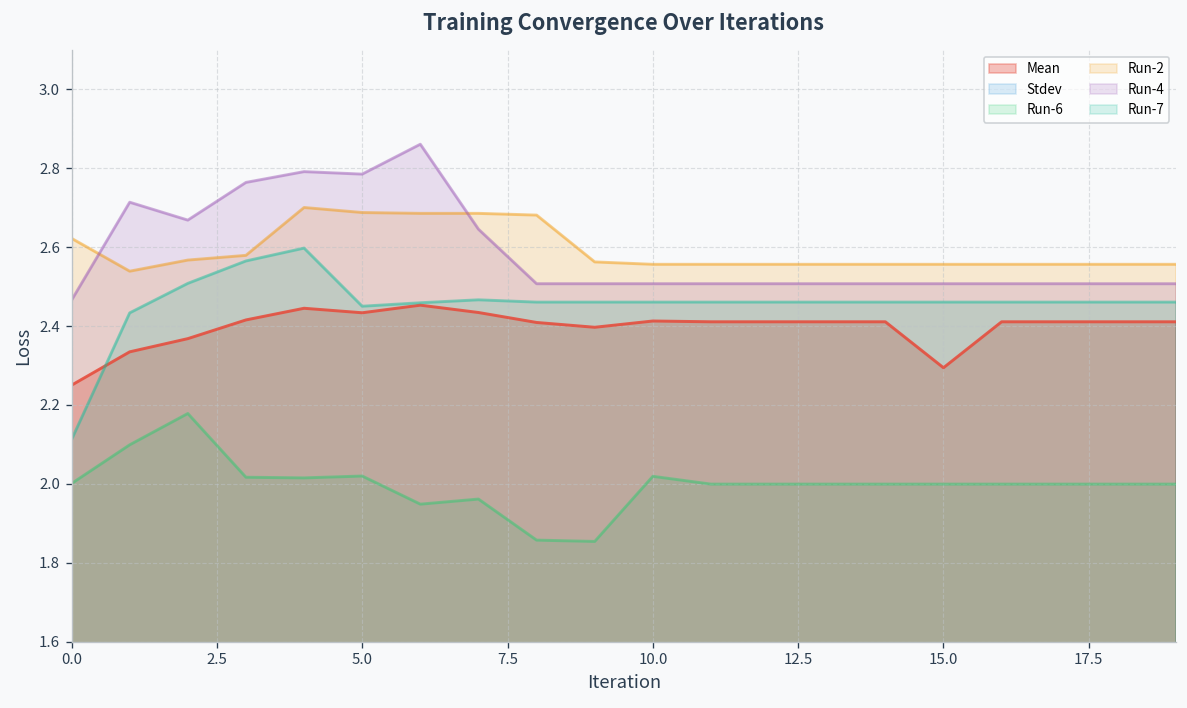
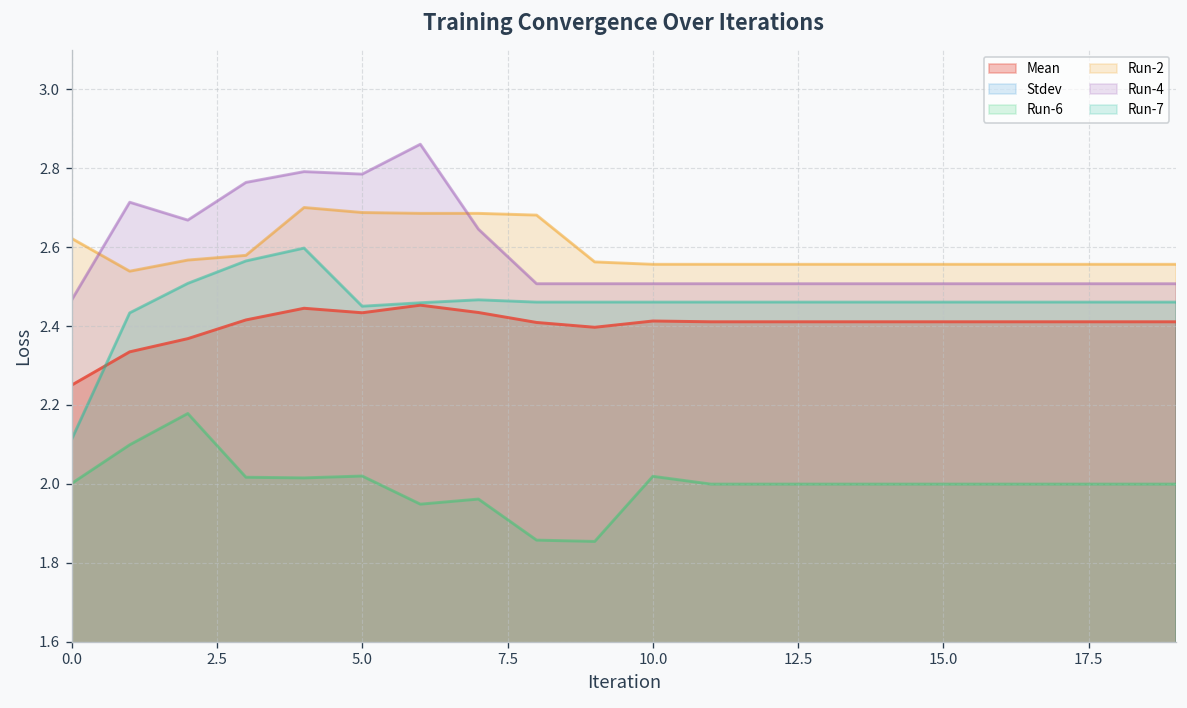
Mean, 15.0: 2.29 -> 2.41
